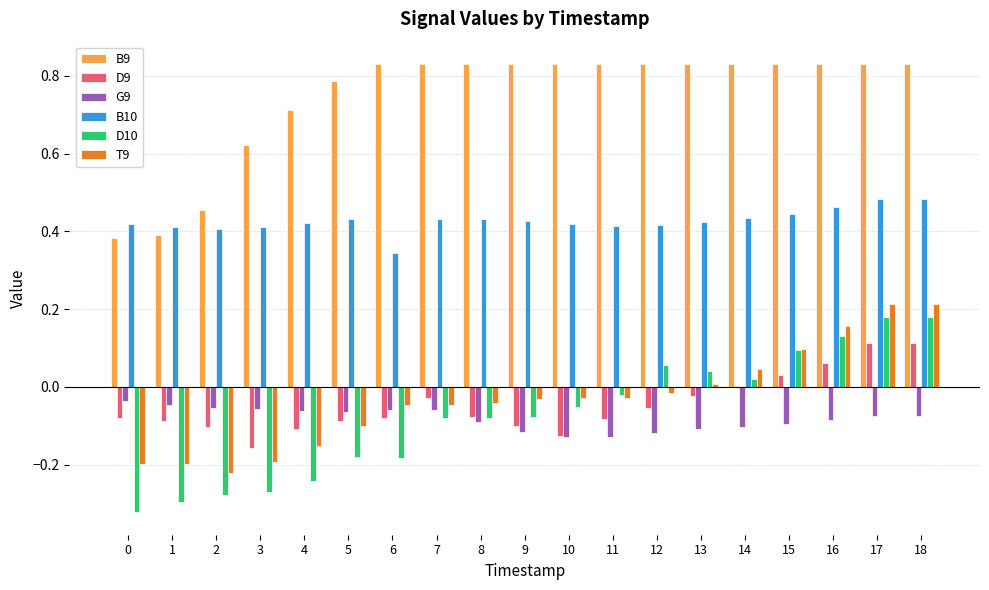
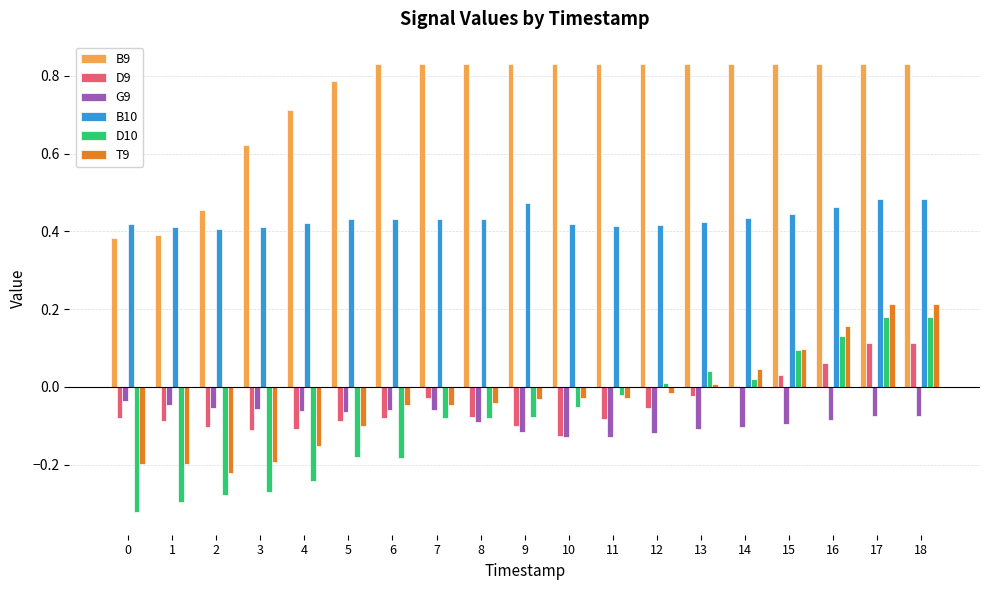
D9, 3: -0.16 -> -0.11
B10, 6: 0.34 -> 0.43
B10, 9: 0.43 -> 0.47
D10, 12: 0.06 -> 0.01
